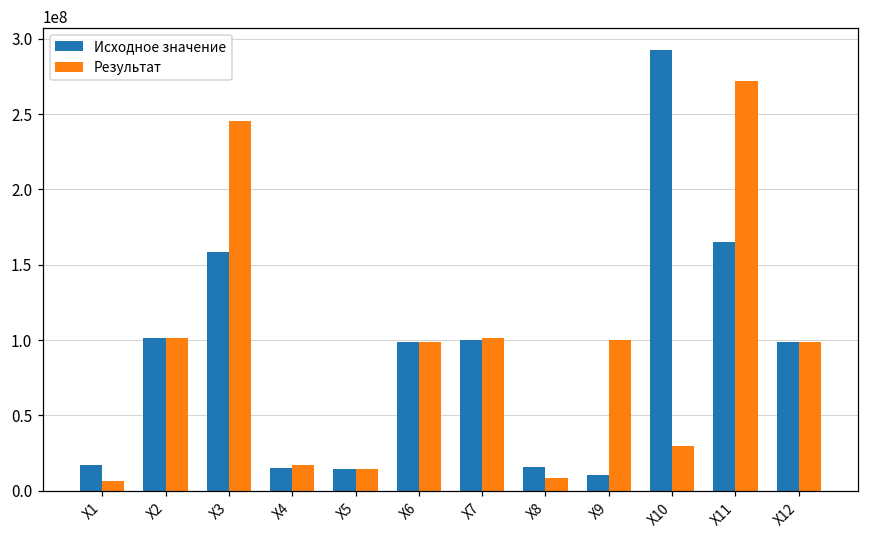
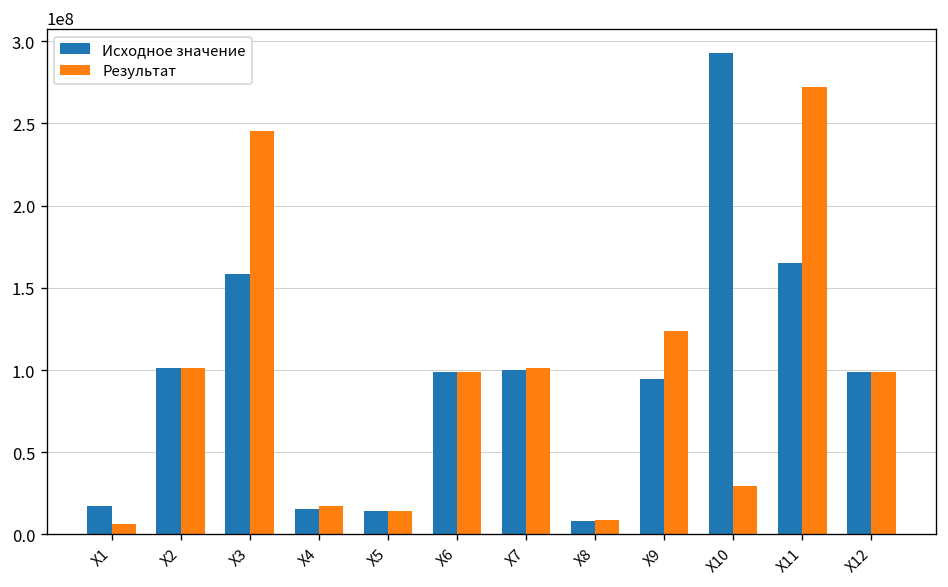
Исходное значение, X8: 16000000 -> 8000000
Исходное значение, X9: 10000000 -> 95000000
Результат, X9: 100000000 -> 124000000
